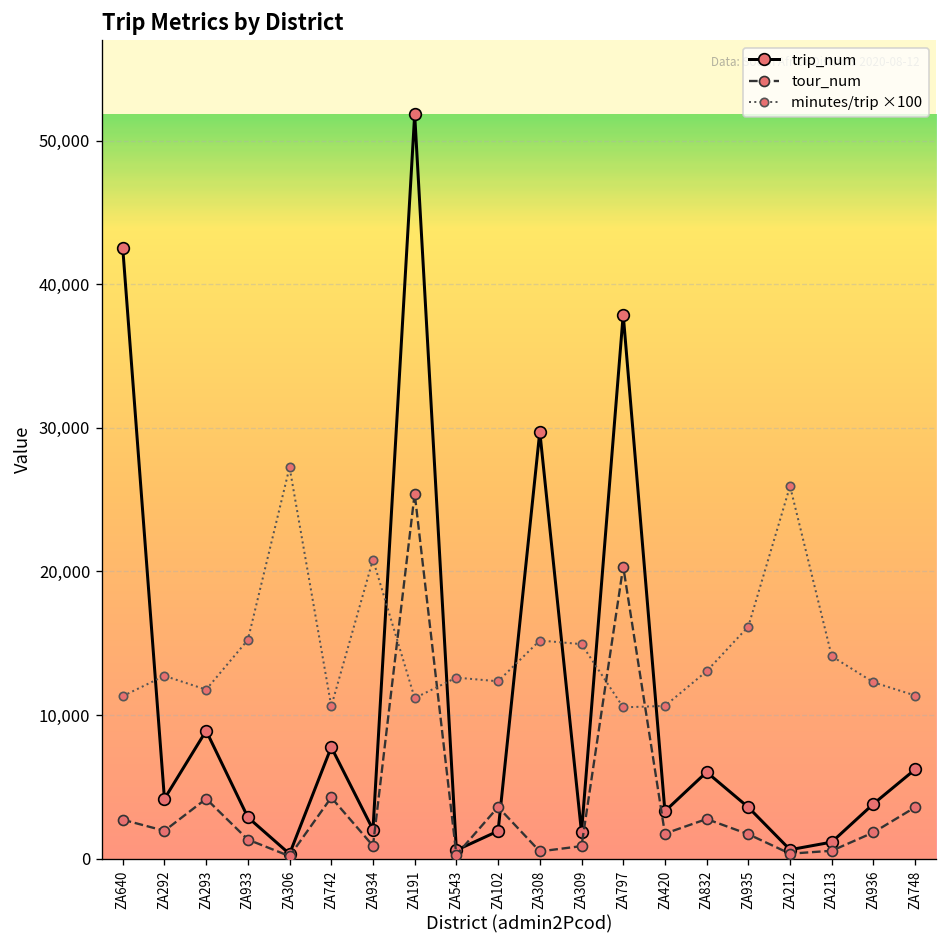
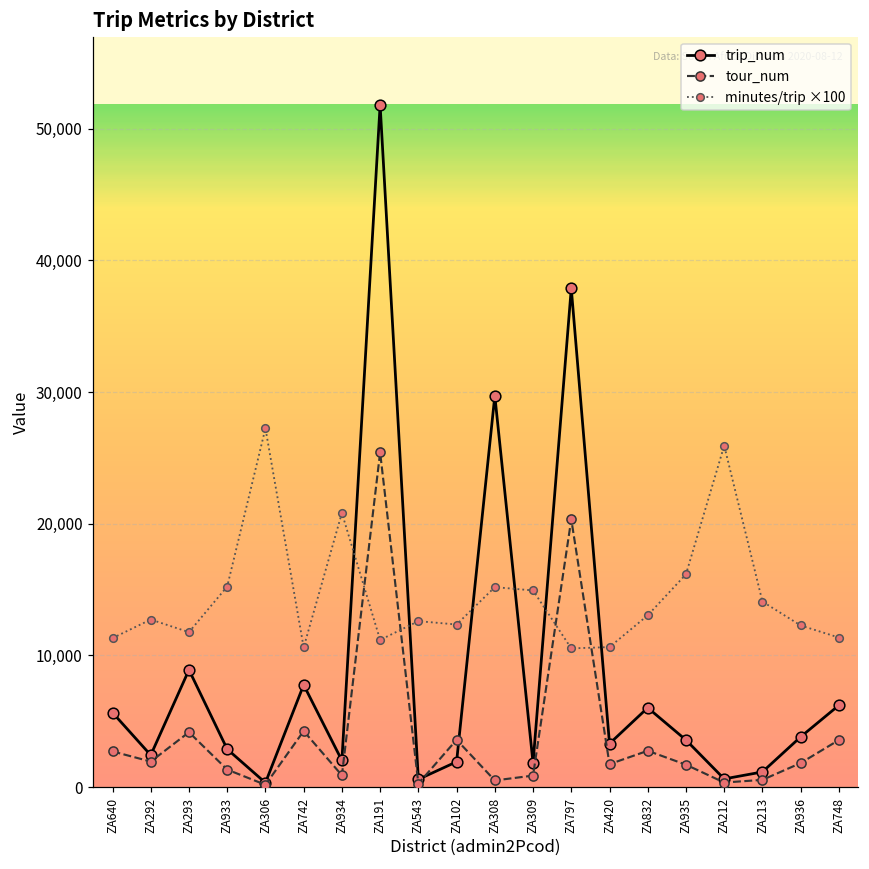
trip_num, ZA640: 42,500 -> 5,700
trip_num, ZA292: 4,200 -> 2,400
